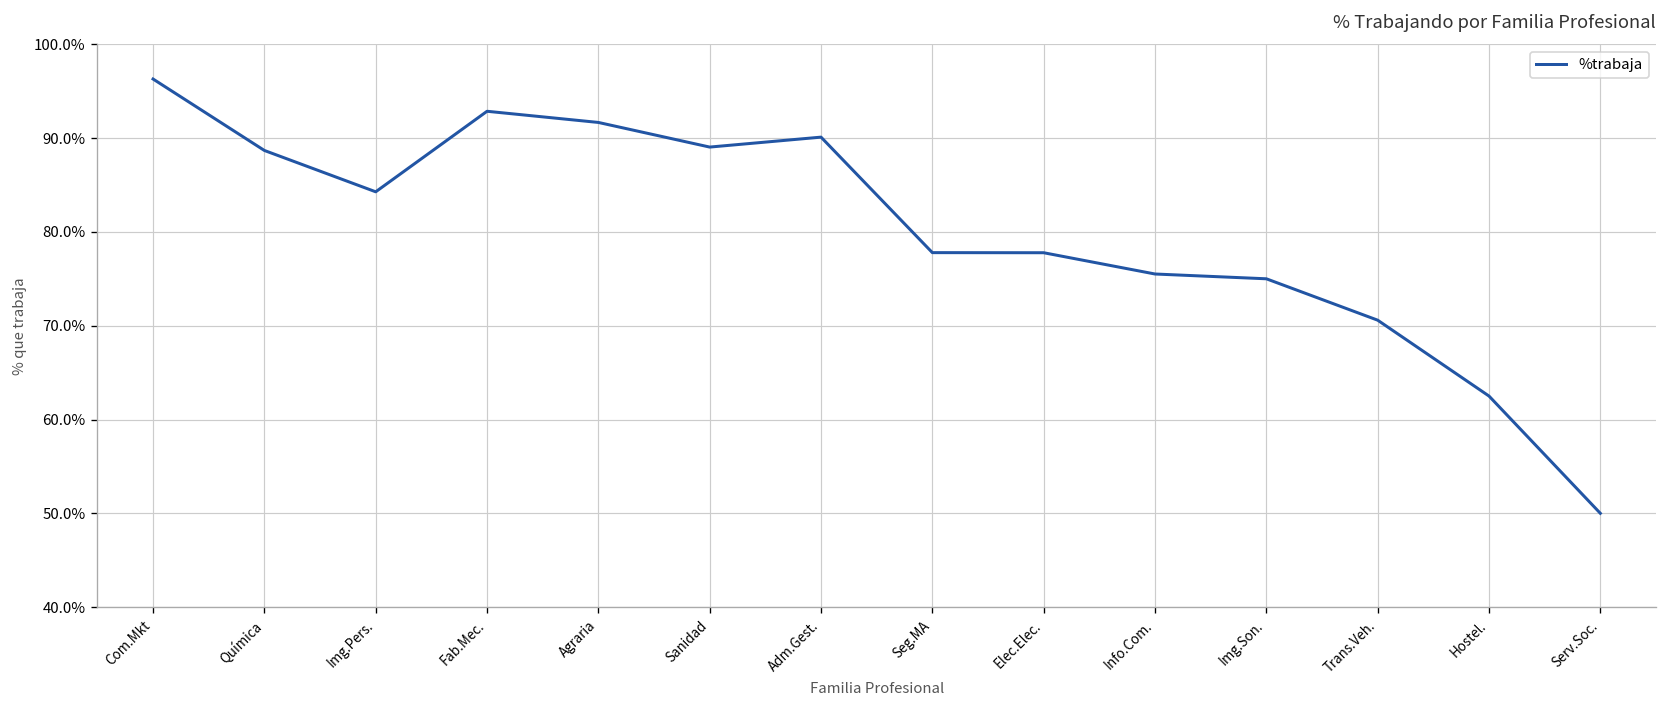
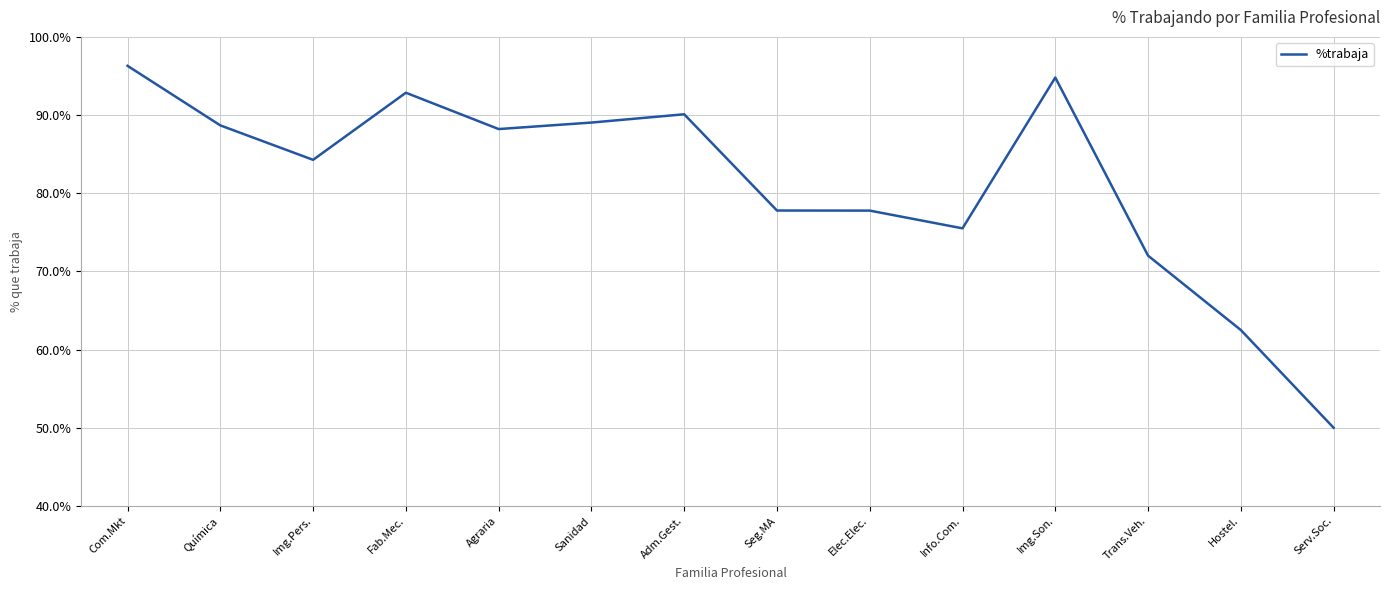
Agraria: 92% -> 88%
Img.Son.: 75% -> 95%
Trans.Veh.: 71% -> 72%
